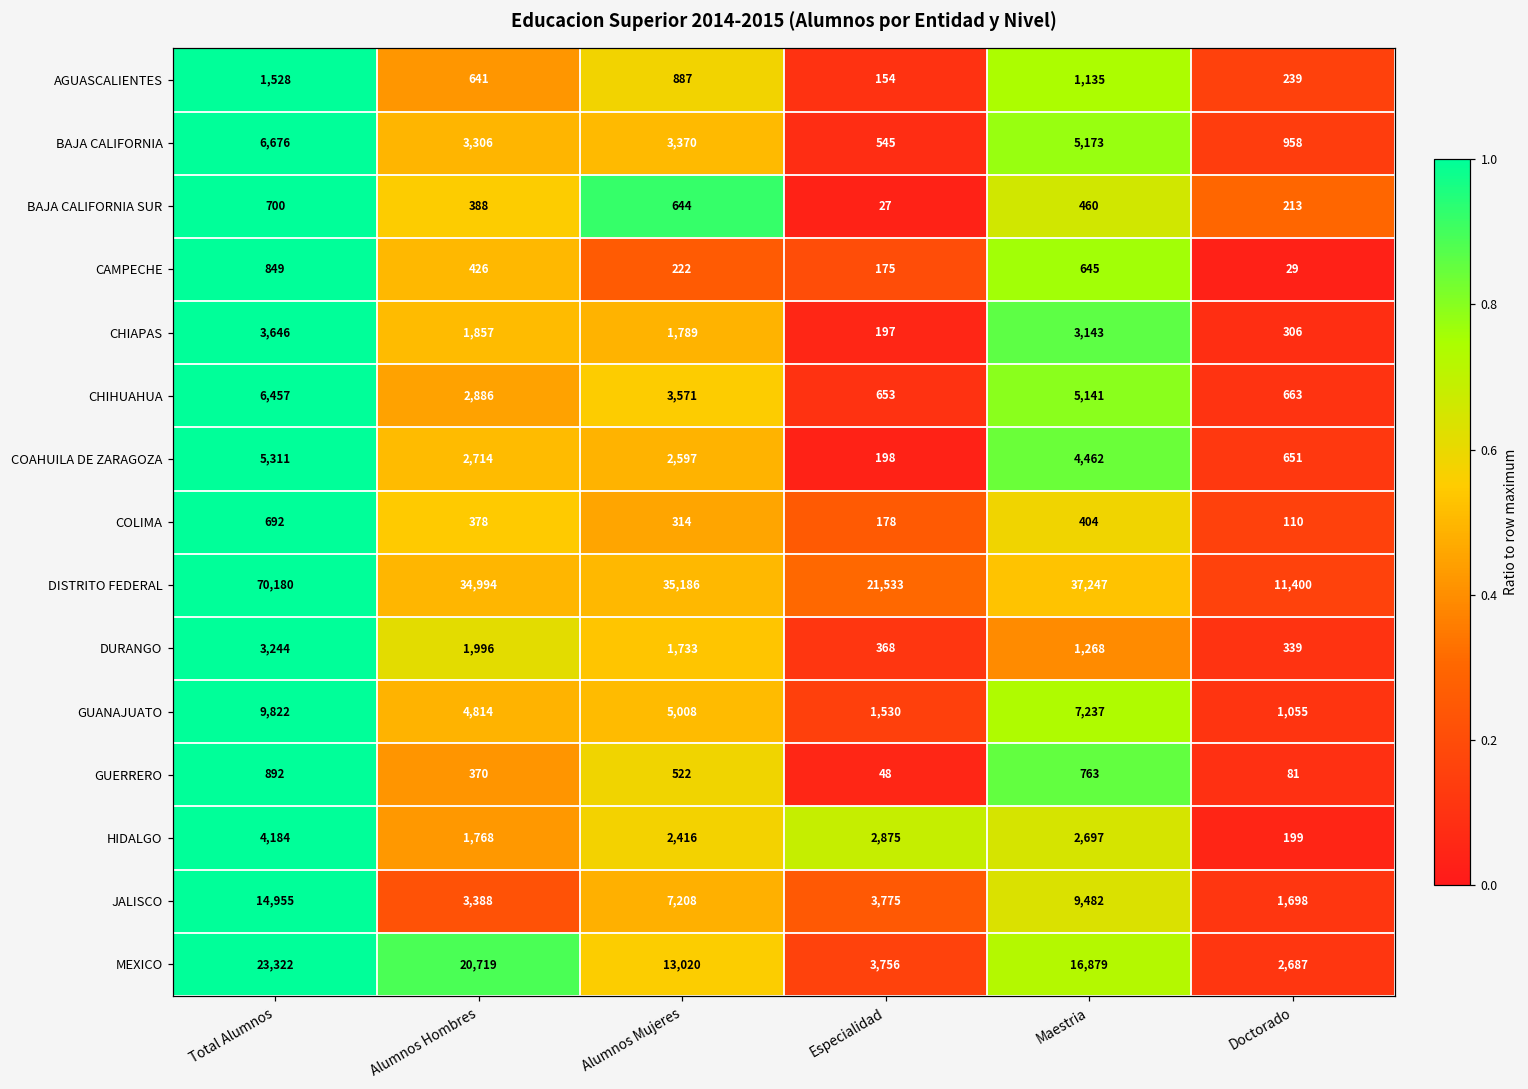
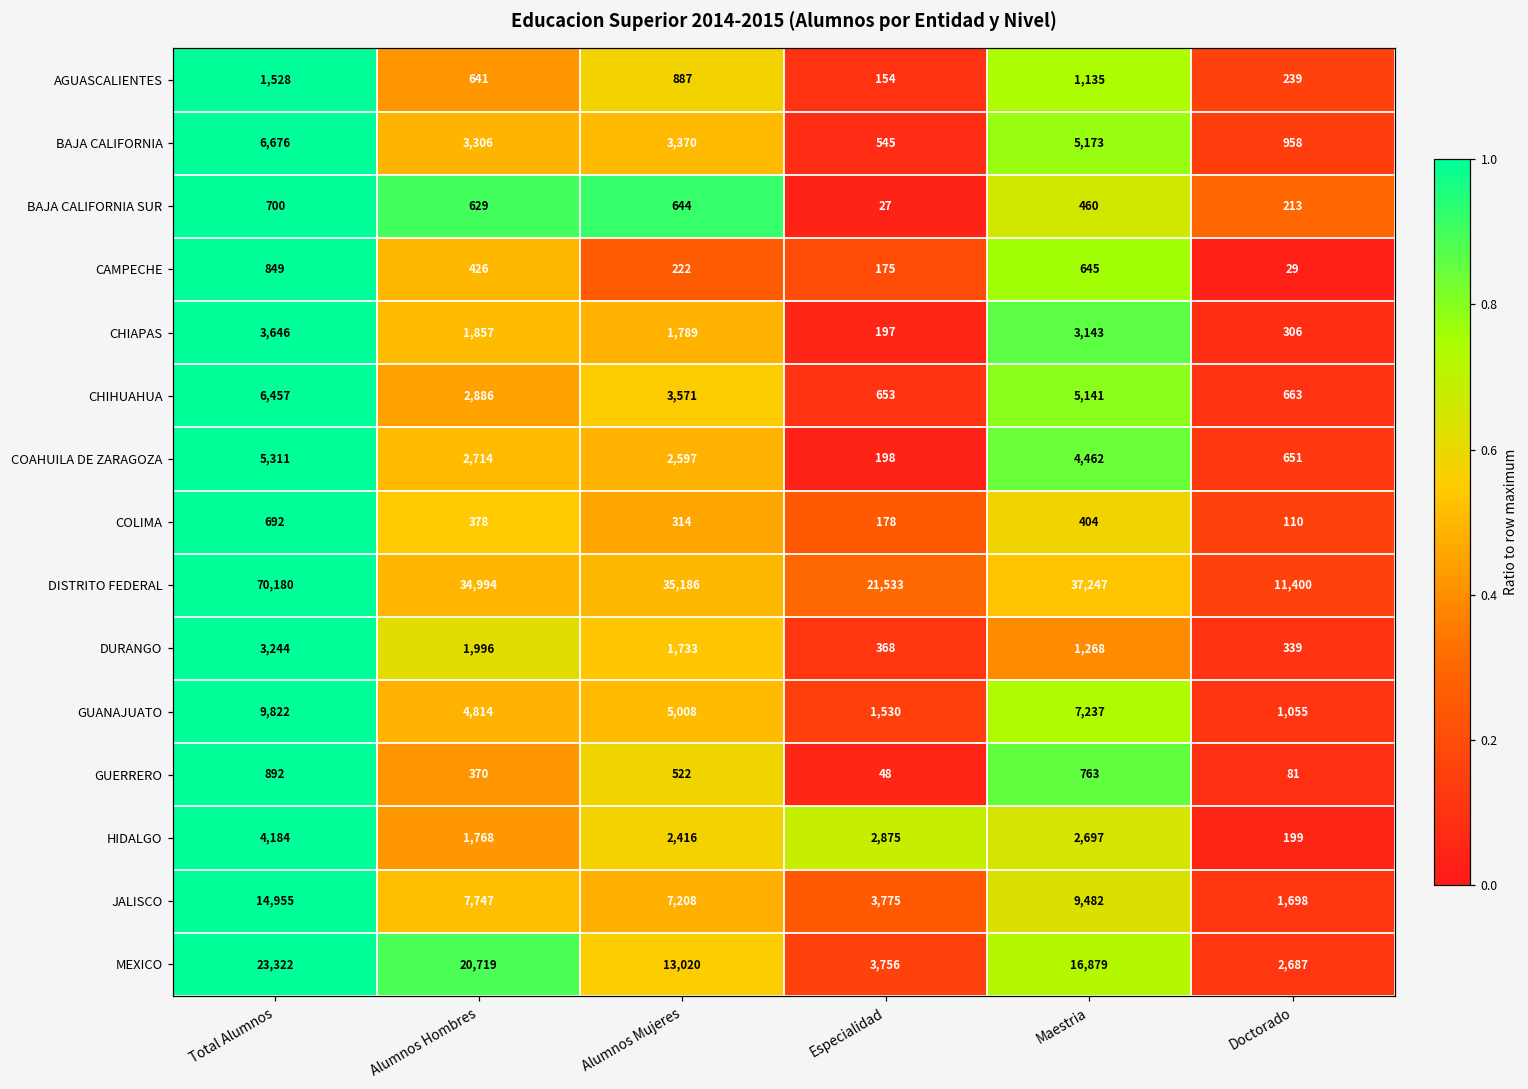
BAJA CALIFORNIA SUR, Alumnos Hombres: 388 -> 629
JALISCO, Alumnos Hombres: 3,388 -> 7,747
